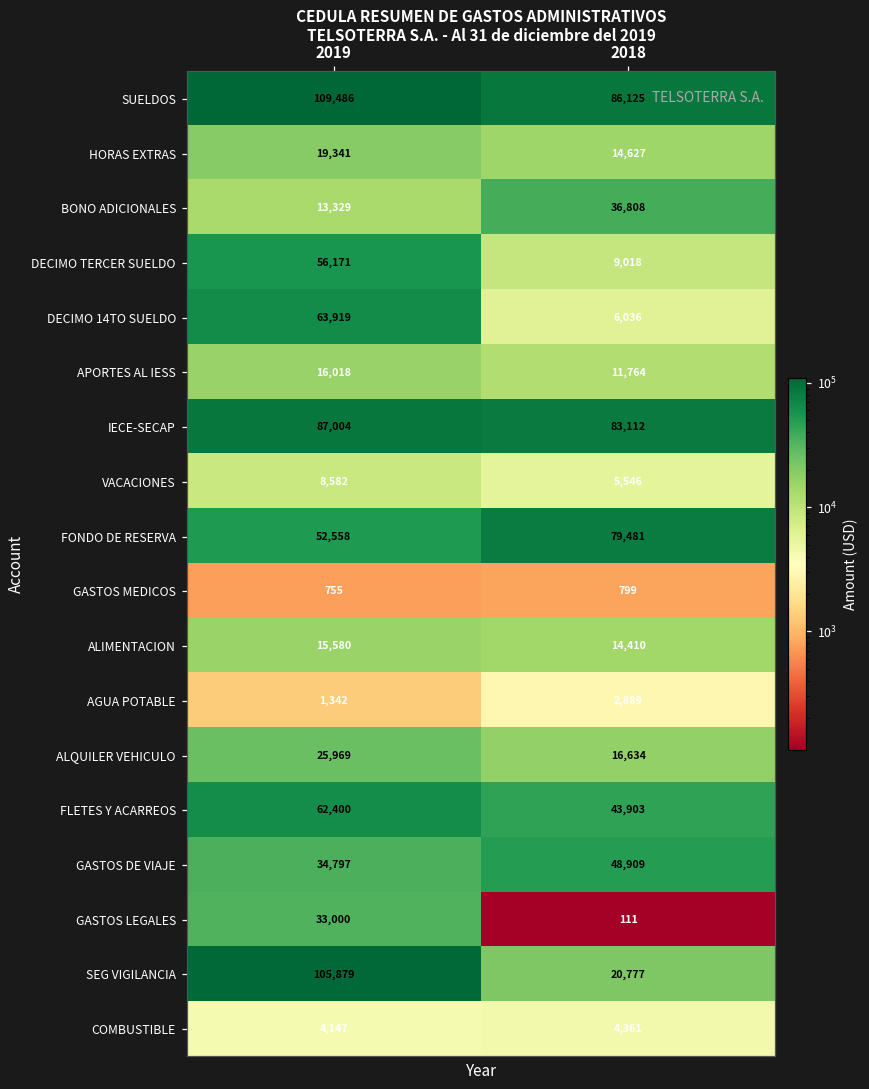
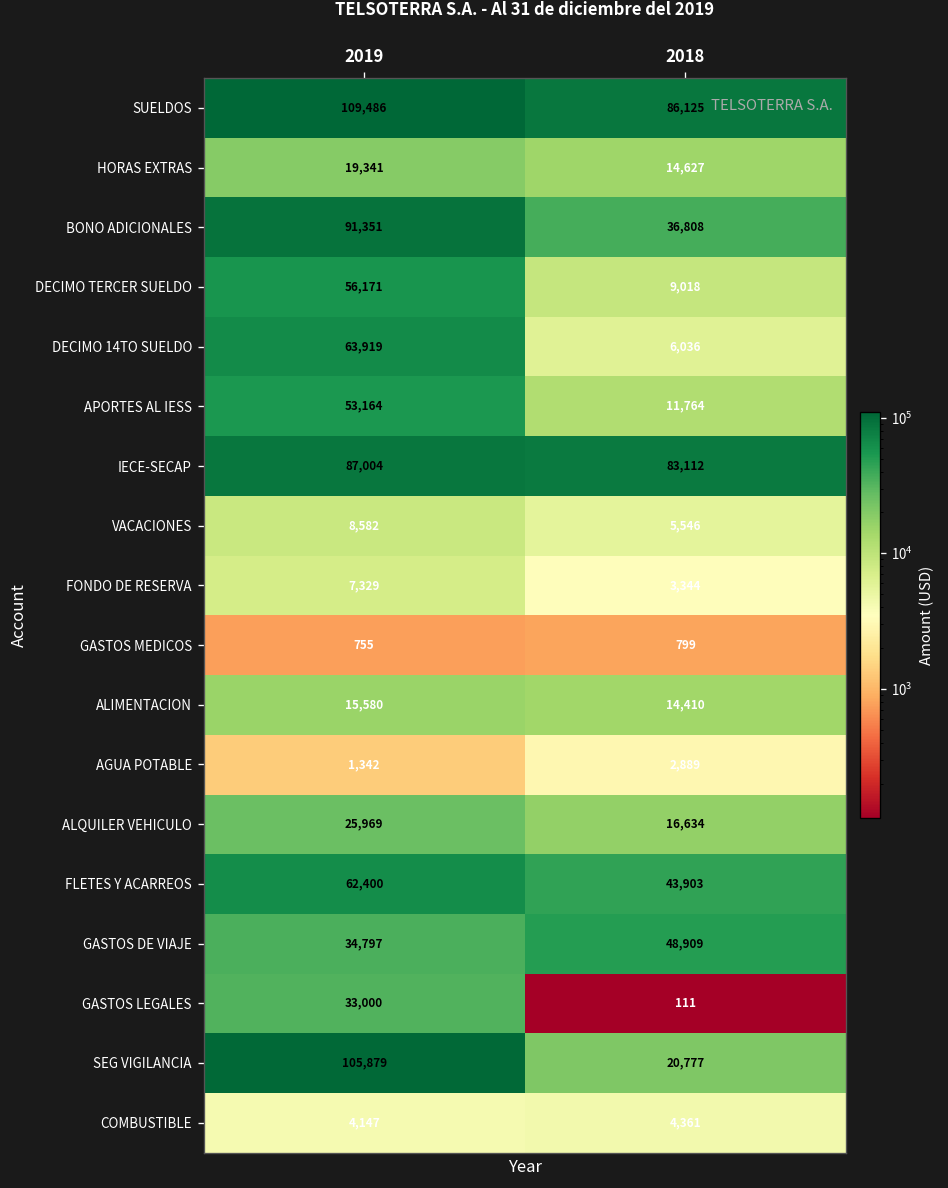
BONO ADICIONALES, 2019: 13,329 -> 91,351
APORTES AL IESS, 2019: 16,018 -> 53,164
FONDO DE RESERVA, 2019: 52,558 -> 7,329
FONDO DE RESERVA, 2018: 79,481 -> 3,344
